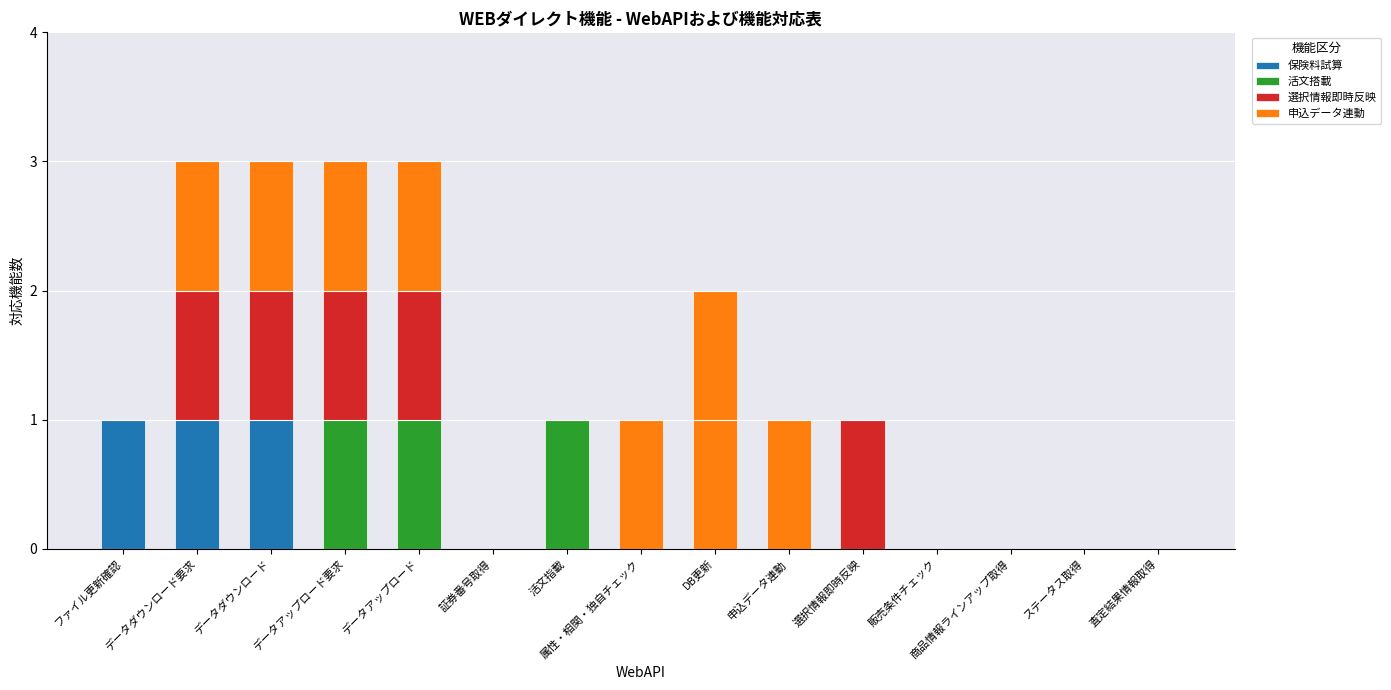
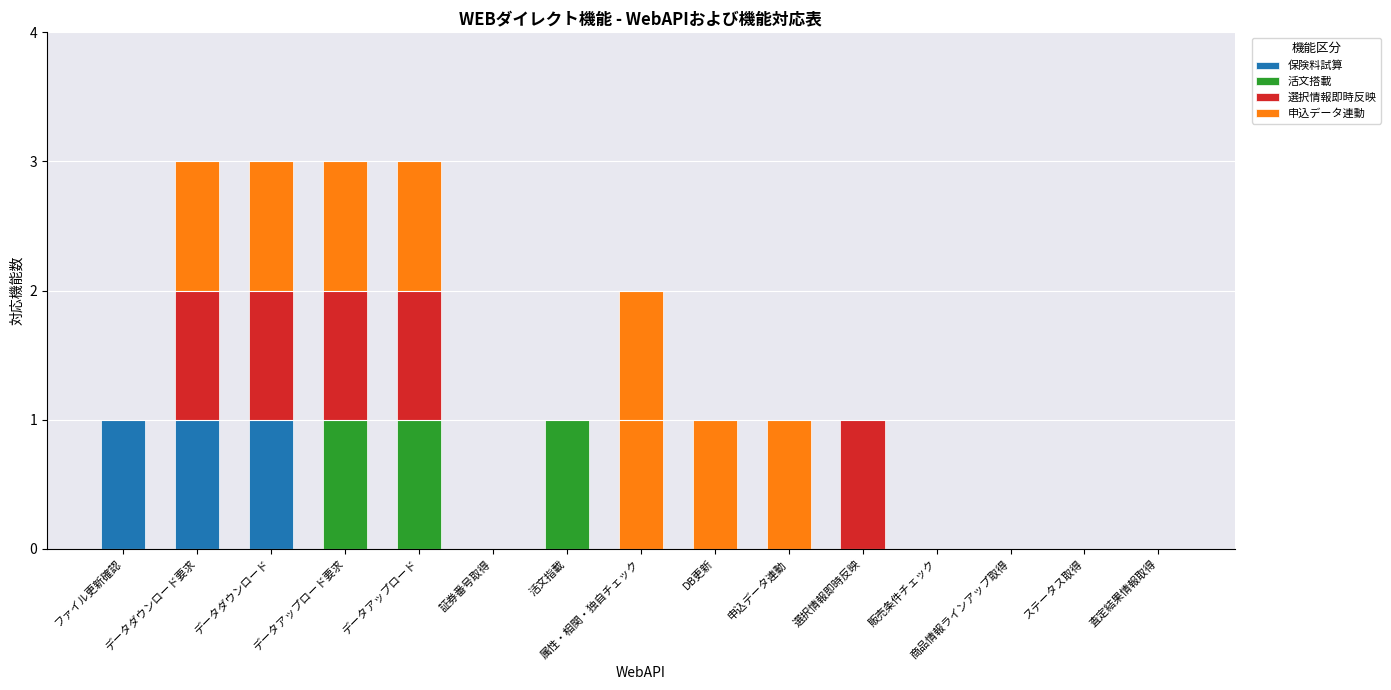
申込データ連動, 属性・相関・独自チェック: 1 -> 2
申込データ連動, DB更新: 2 -> 1
